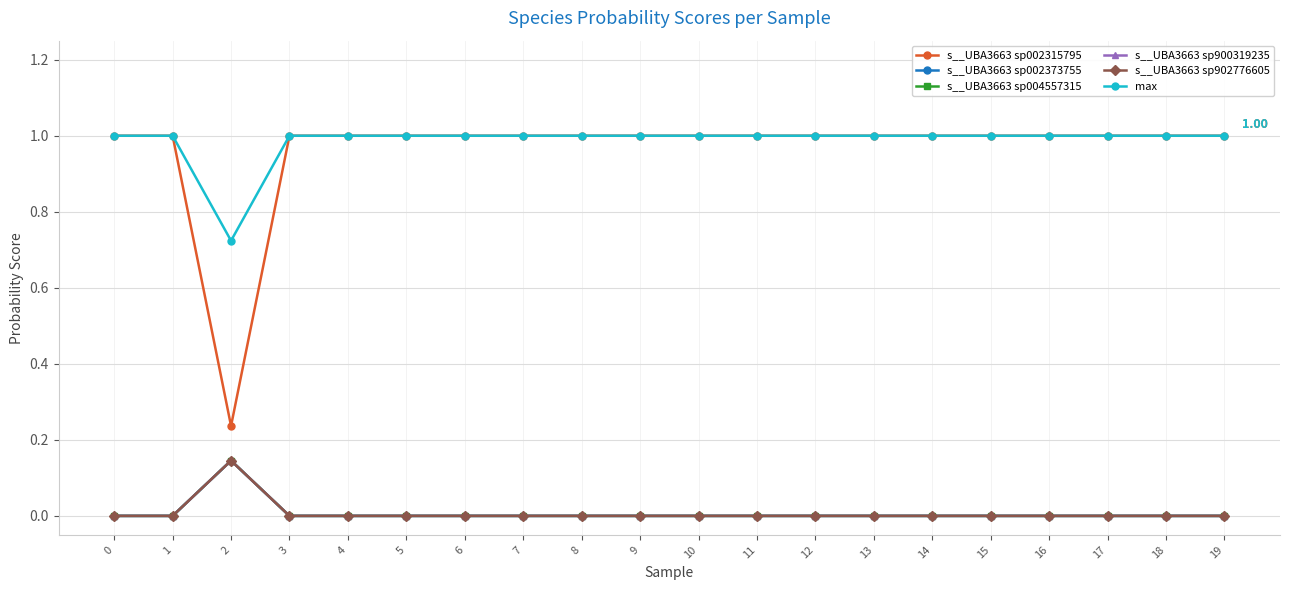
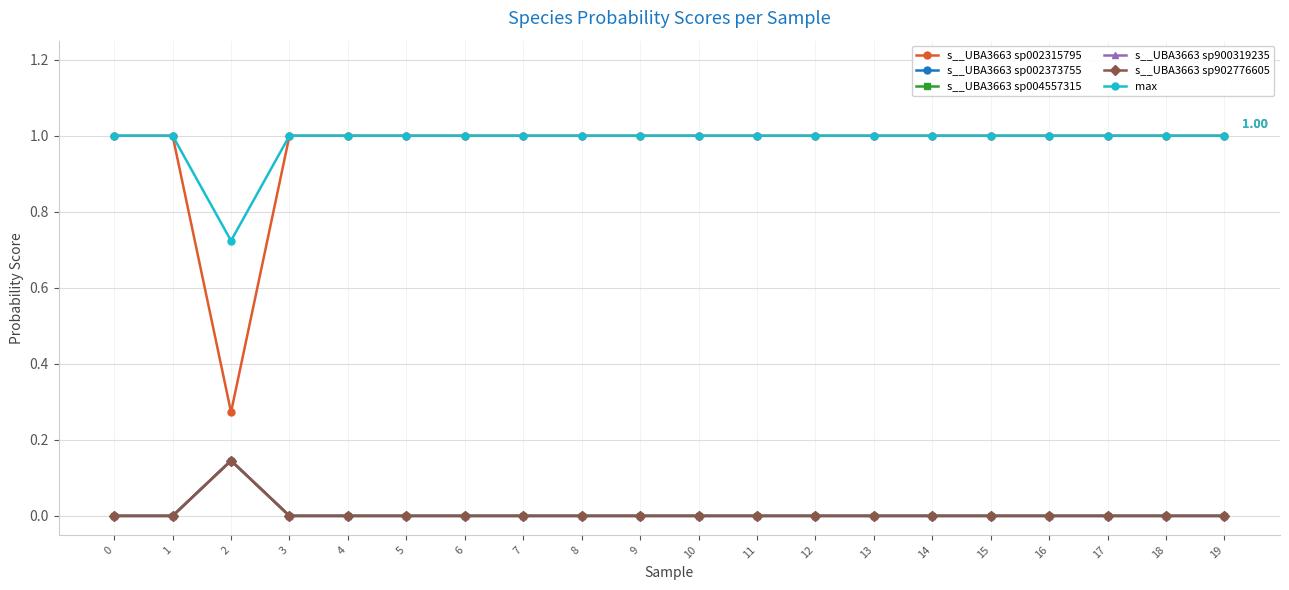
s__UBA3663 sp002315795, 2: 0.24 -> 0.27
